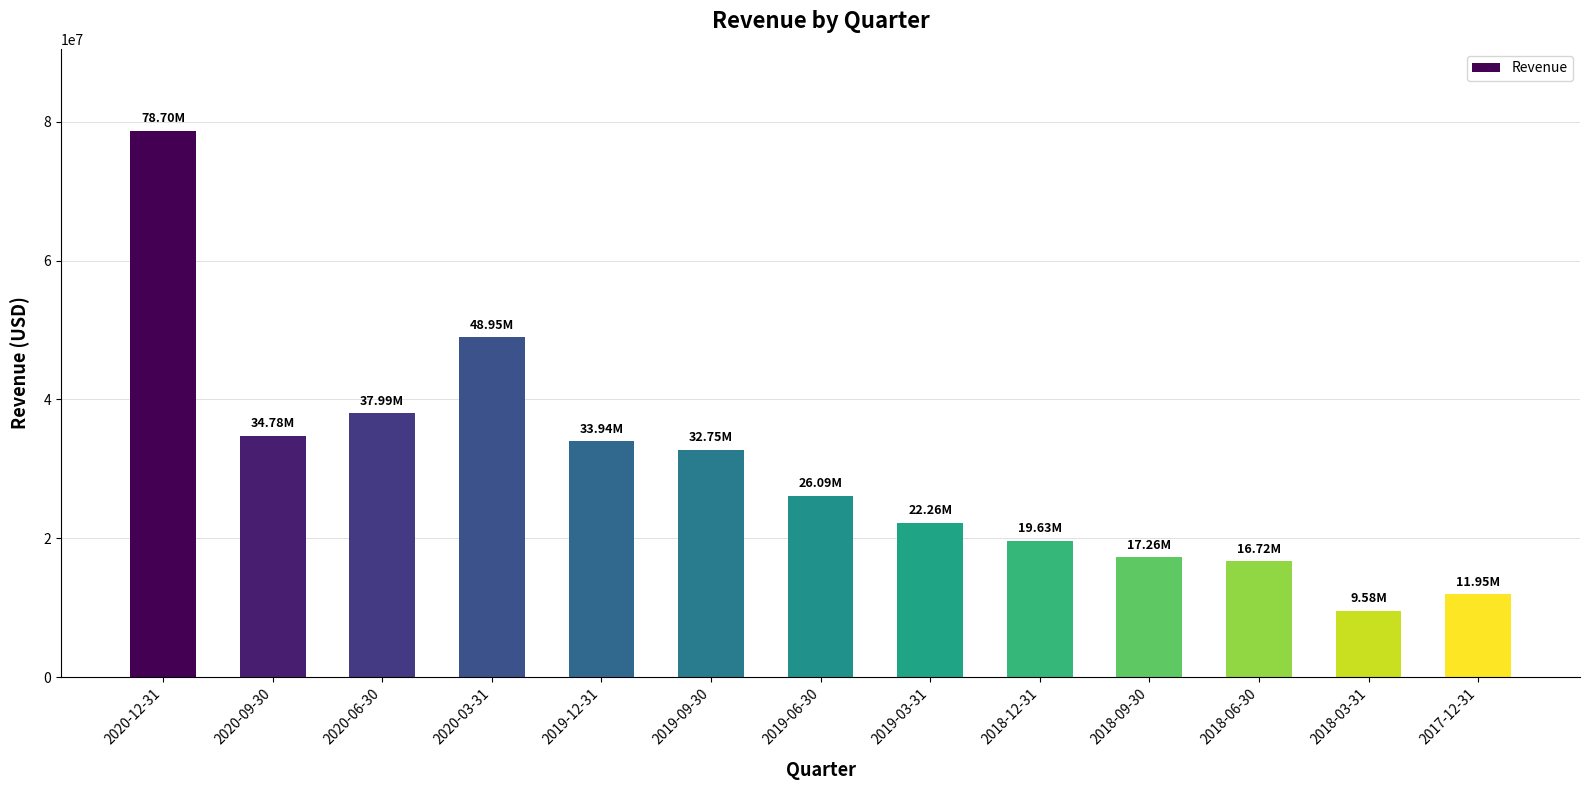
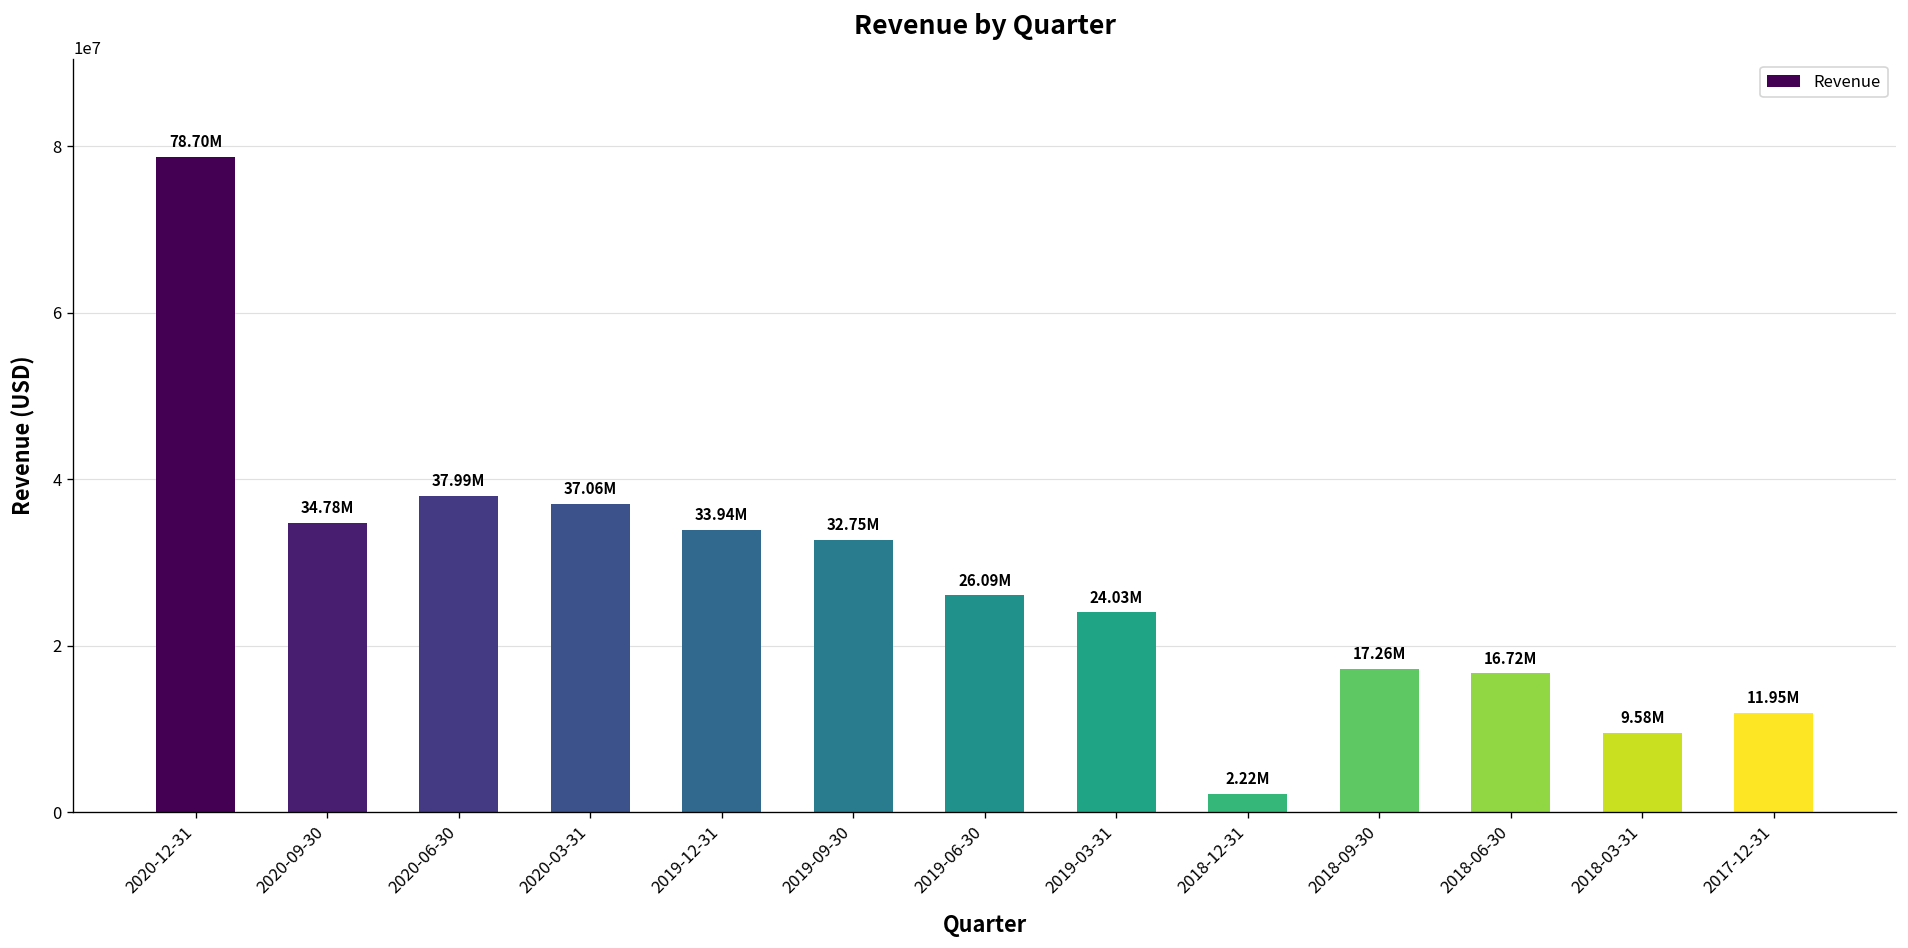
2020-03-31: 48.95M -> 37.06M
2019-03-31: 22.26M -> 24.03M
2018-12-31: 19.63M -> 2.22M
